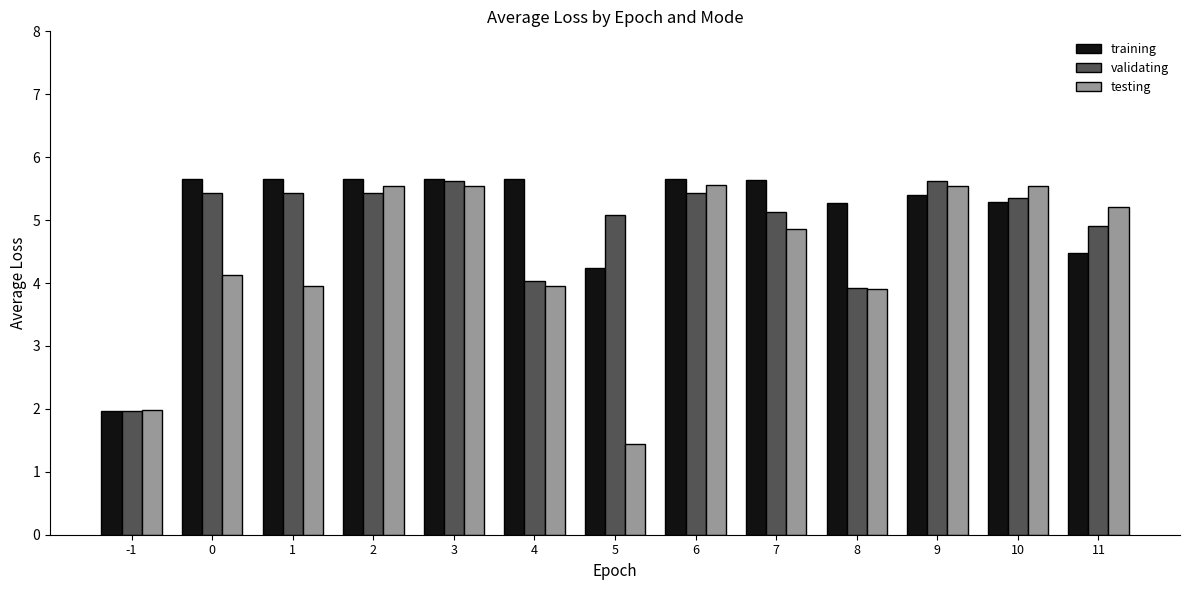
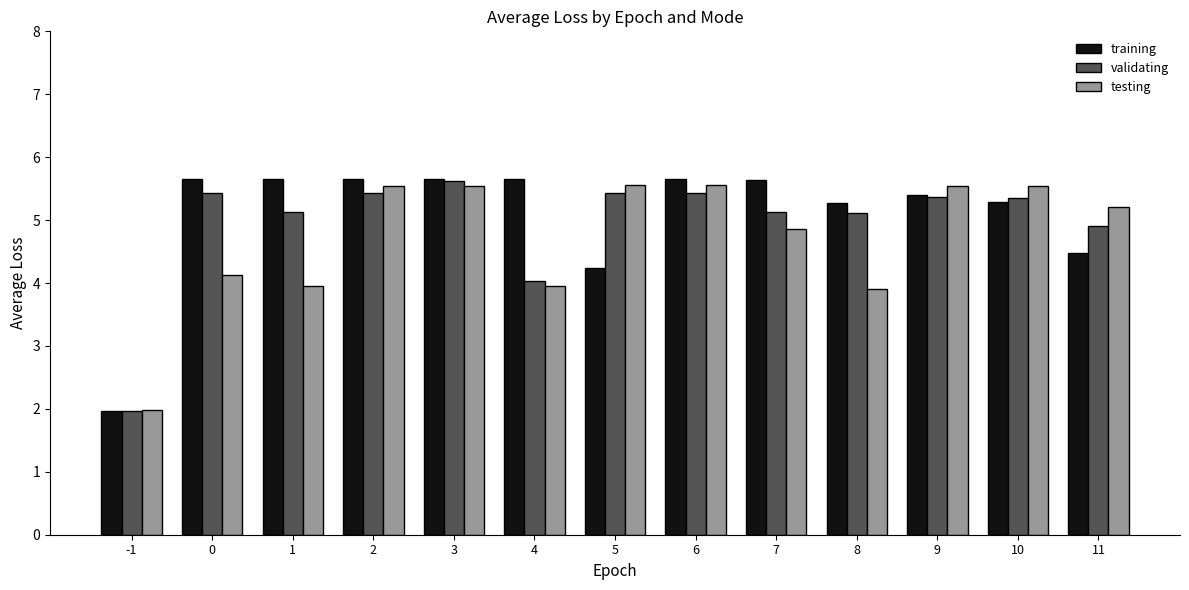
validating, 1: 5.4 -> 5.1
validating, 5: 5.1 -> 5.4
testing, 5: 1.4 -> 5.6
validating, 8: 3.9 -> 5.1
validating, 9: 5.6 -> 5.4
